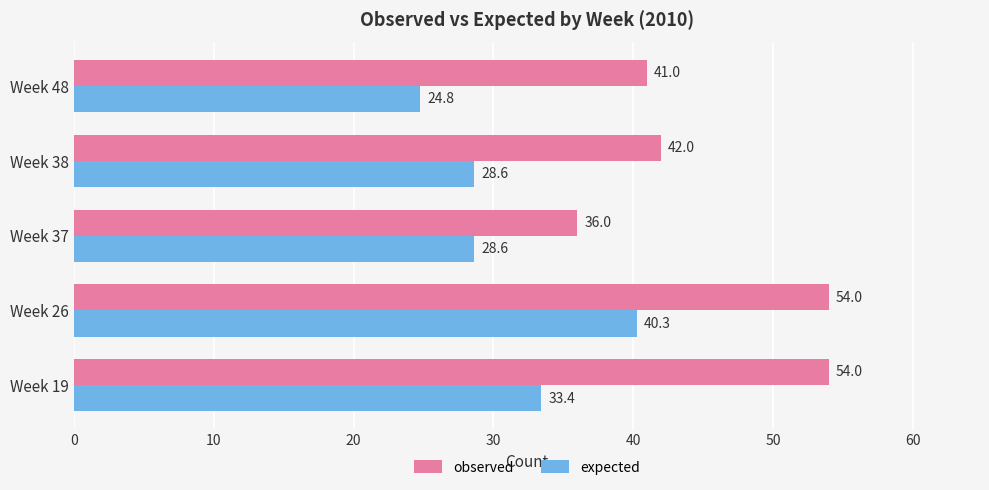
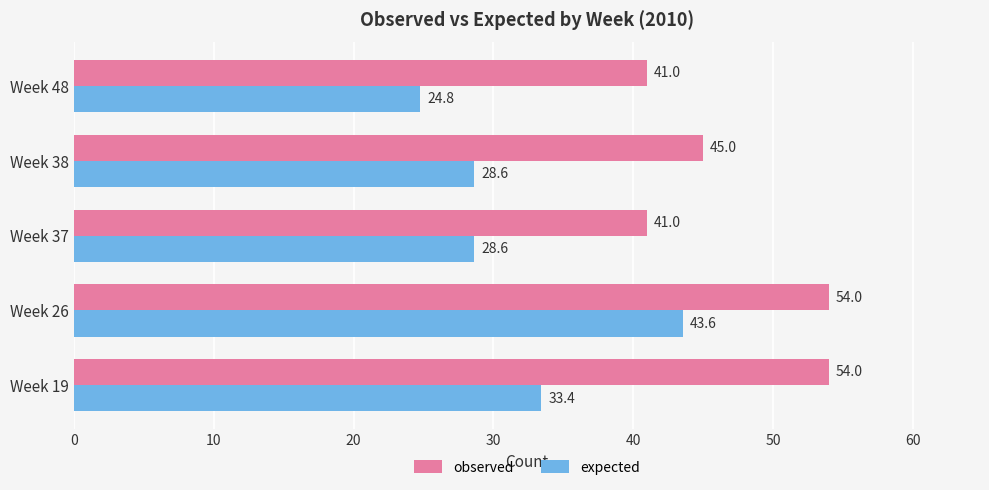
observed, Week 38: 42.0 -> 45.0
observed, Week 37: 36.0 -> 41.0
expected, Week 26: 40.3 -> 43.6
